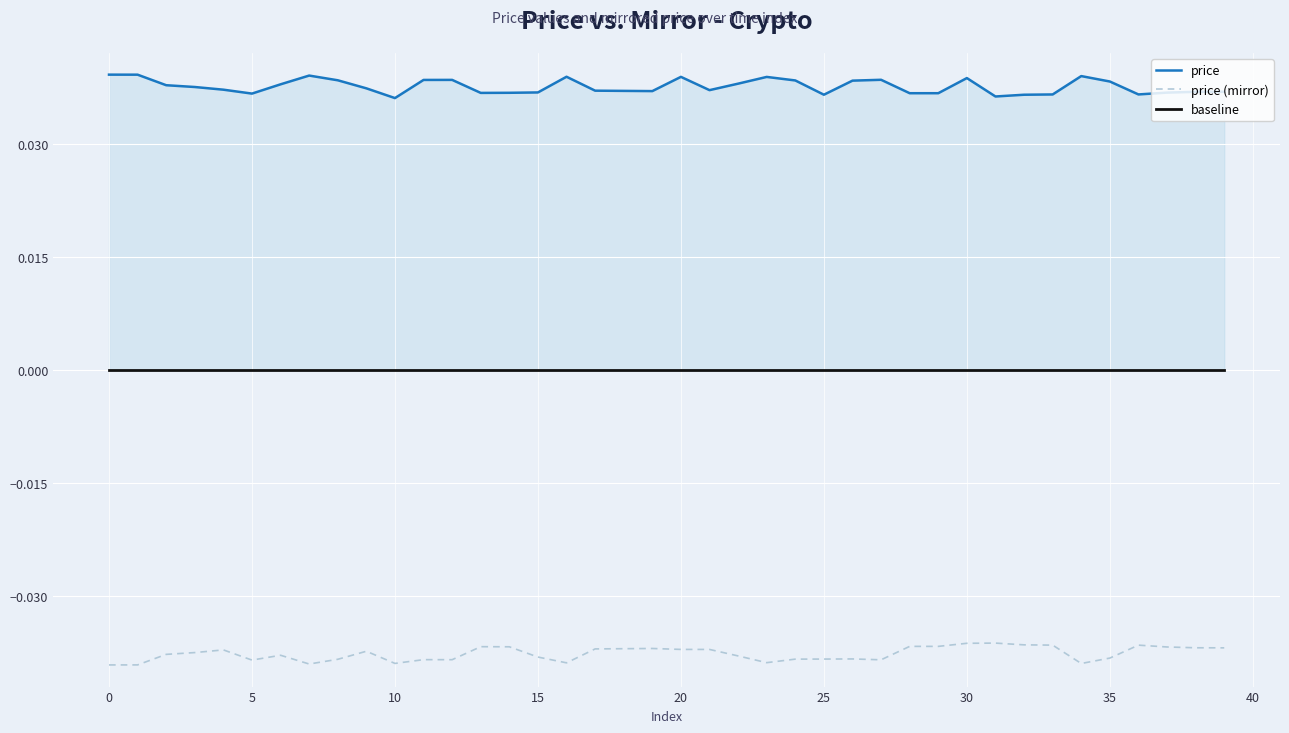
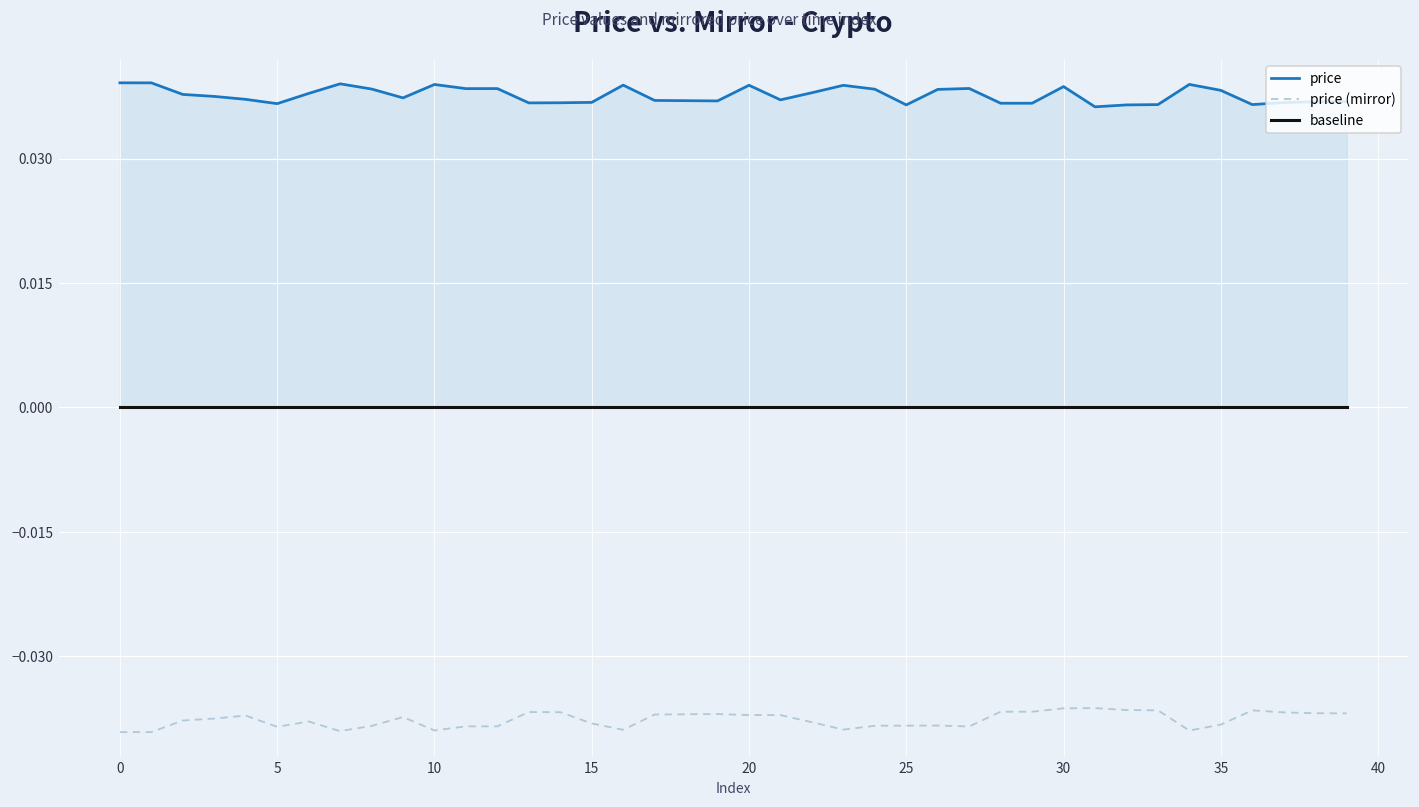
price, 10: 0.036 -> 0.039
